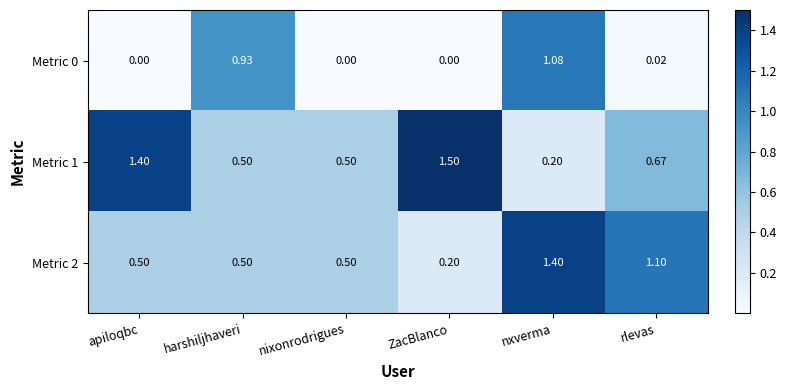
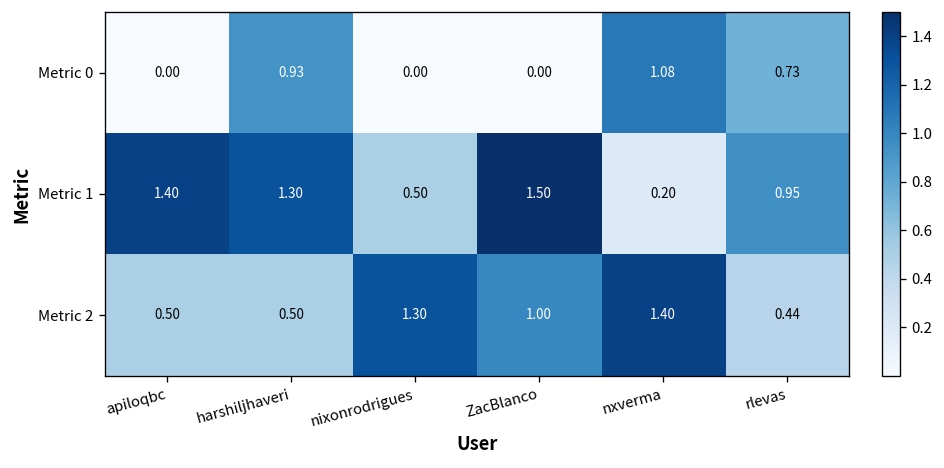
Metric 0, rlevas: 0.02 -> 0.73
Metric 1, harshiljhaveri: 0.50 -> 1.30
Metric 1, rlevas: 0.67 -> 0.95
Metric 2, nixonrodrigues: 0.50 -> 1.30
Metric 2, ZacBlanco: 0.20 -> 1.00
Metric 2, rlevas: 1.10 -> 0.44
